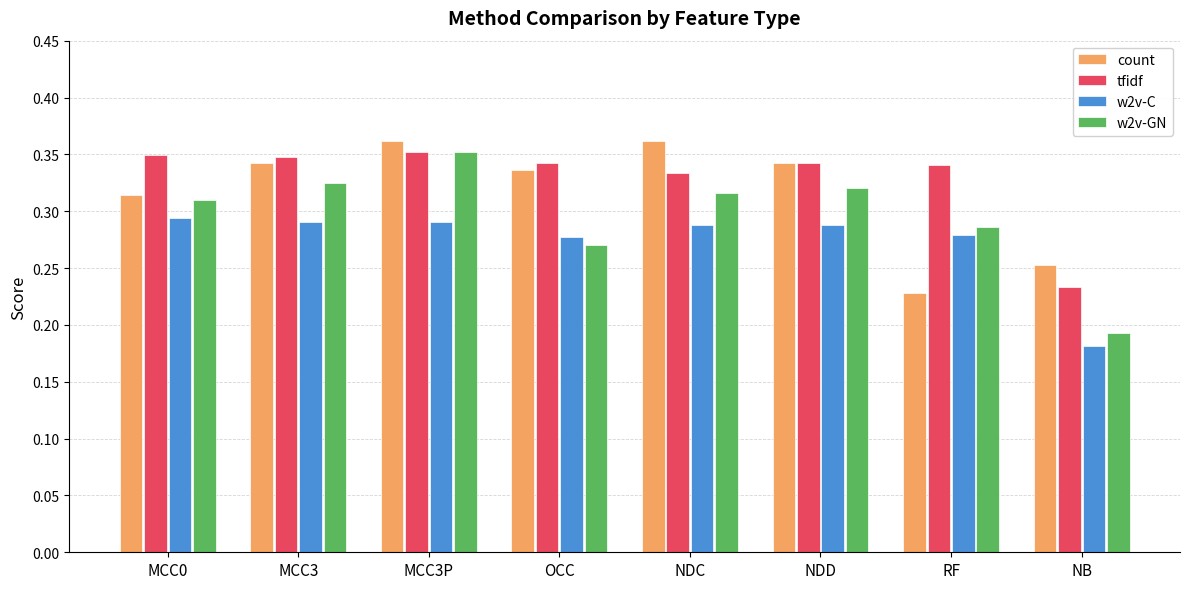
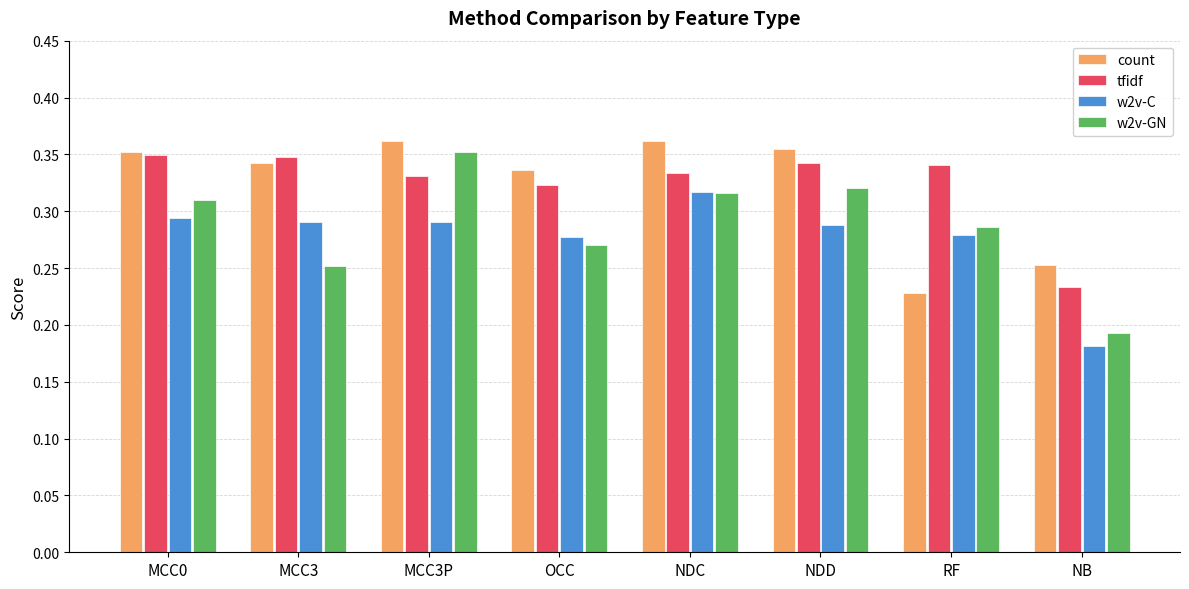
count, MCC0: 0.314 -> 0.352
w2v-GN, MCC3: 0.325 -> 0.252
tfidf, MCC3P: 0.353 -> 0.331
tfidf, OCC: 0.342 -> 0.323
w2v-C, NDC: 0.288 -> 0.317
count, NDD: 0.342 -> 0.355
